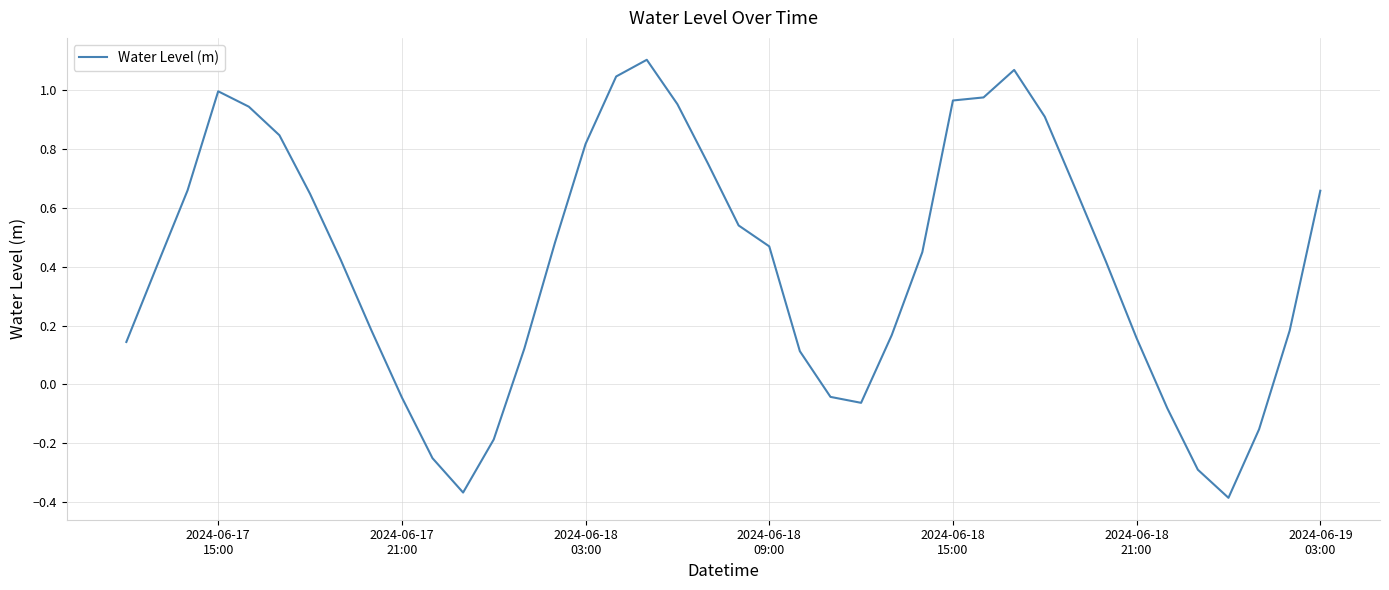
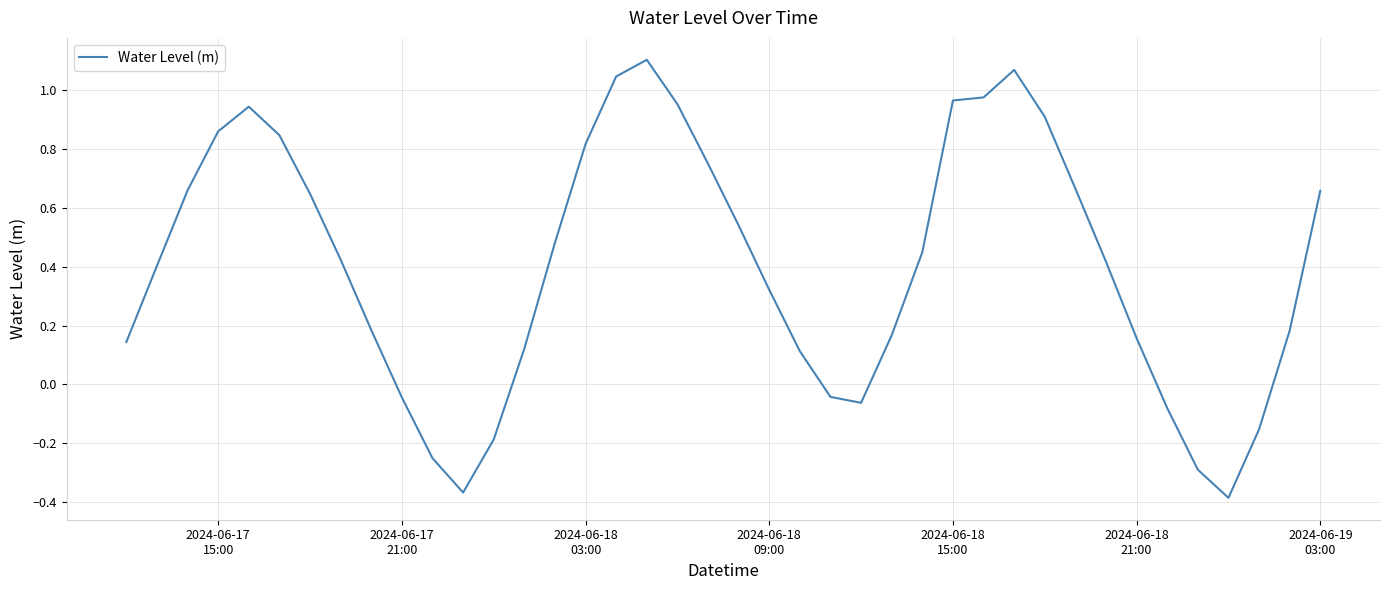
2024-06-17 15:00: 1.00 -> 0.86
2024-06-18 09:00: 0.47 -> 0.32
